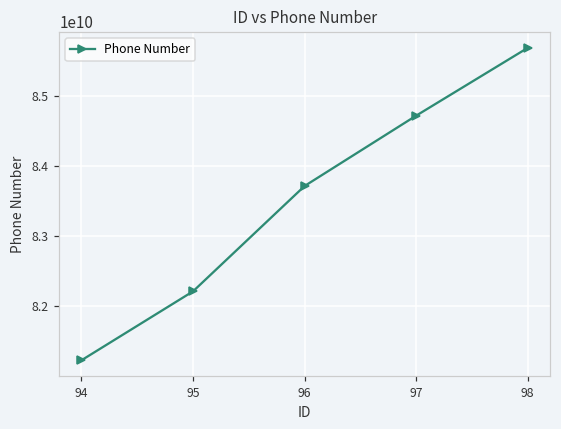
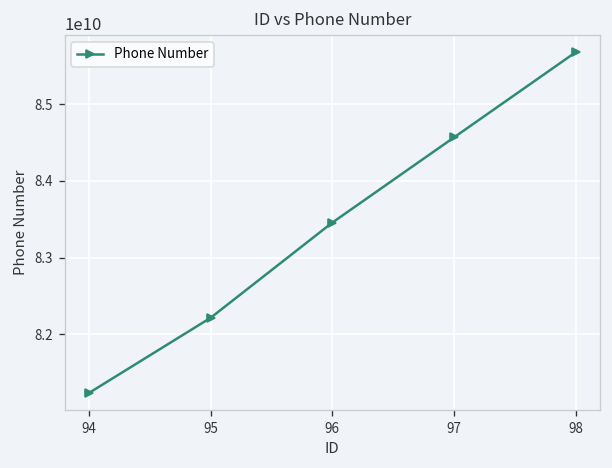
96: 83700000000 -> 83500000000
97: 84700000000 -> 84600000000
